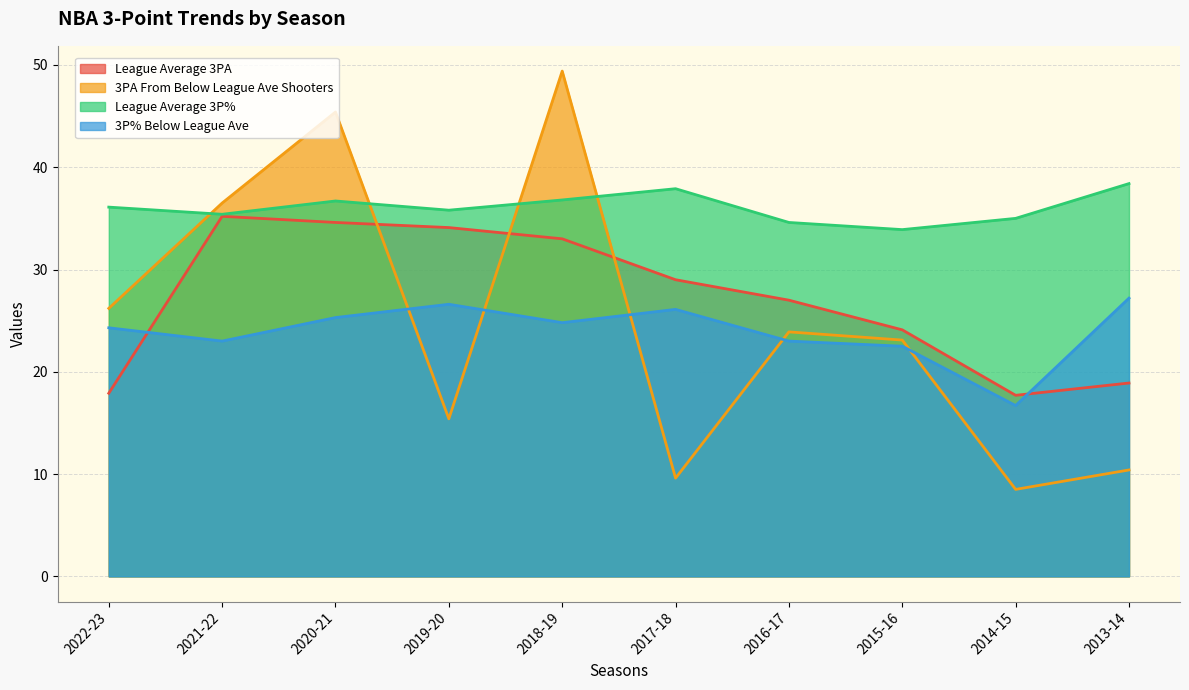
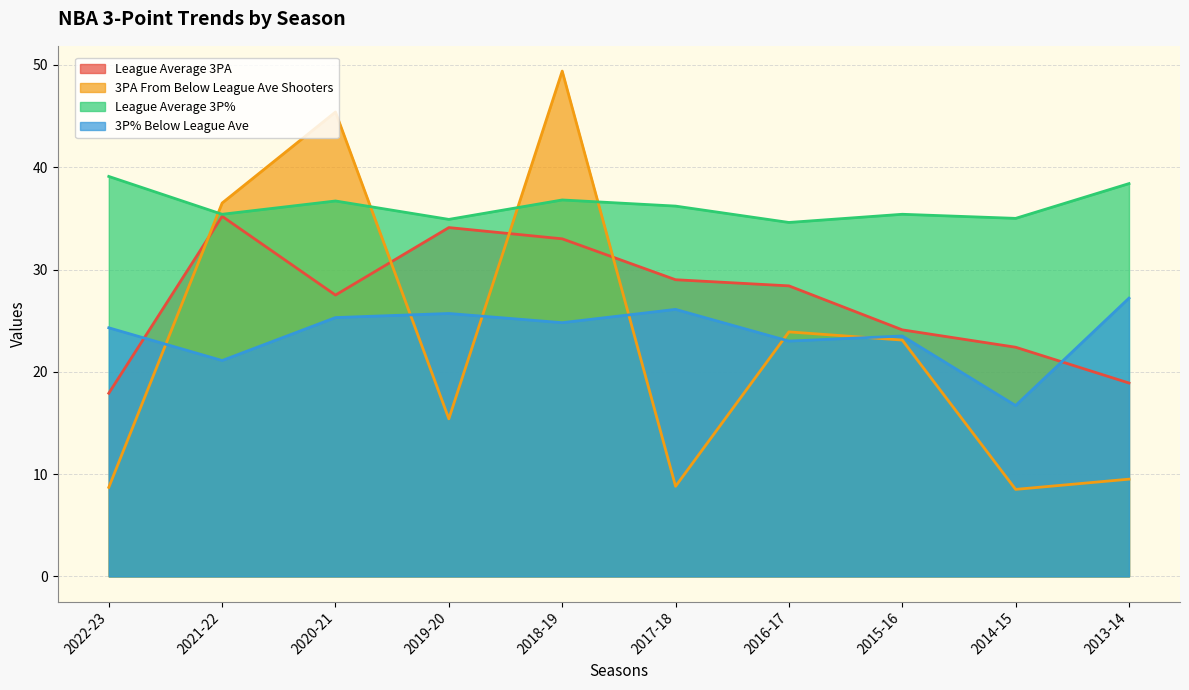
3PA From Below League Ave Shooters, 2022-23: 26.2 -> 8.7
League Average 3P%, 2022-23: 36.1 -> 39.1
3P% Below League Ave, 2021-22: 23.0 -> 21.1
League Average 3PA, 2020-21: 34.6 -> 27.5
League Average 3P%, 2019-20: 35.8 -> 34.9
3P% Below League Ave, 2019-20: 26.6 -> 25.7
3PA From Below League Ave Shooters, 2017-18: 9.6 -> 8.8
League Average 3P%, 2017-18: 37.9 -> 36.2
League Average 3PA, 2016-17: 27.0 -> 28.4
League Average 3P%, 2015-16: 33.9 -> 35.4
3P% Below League Ave, 2015-16: 22.5 -> 23.5
League Average 3PA, 2014-15: 17.7 -> 22.4
3PA From Below League Ave Shooters, 2013-14: 10.4 -> 9.5
